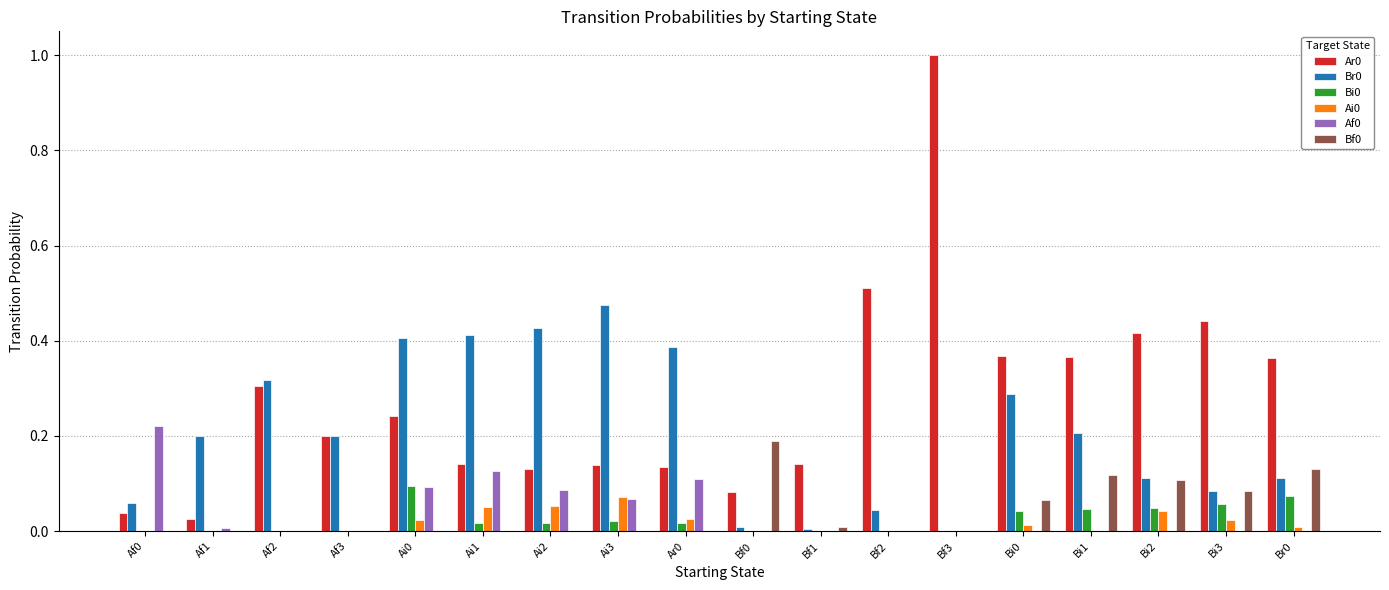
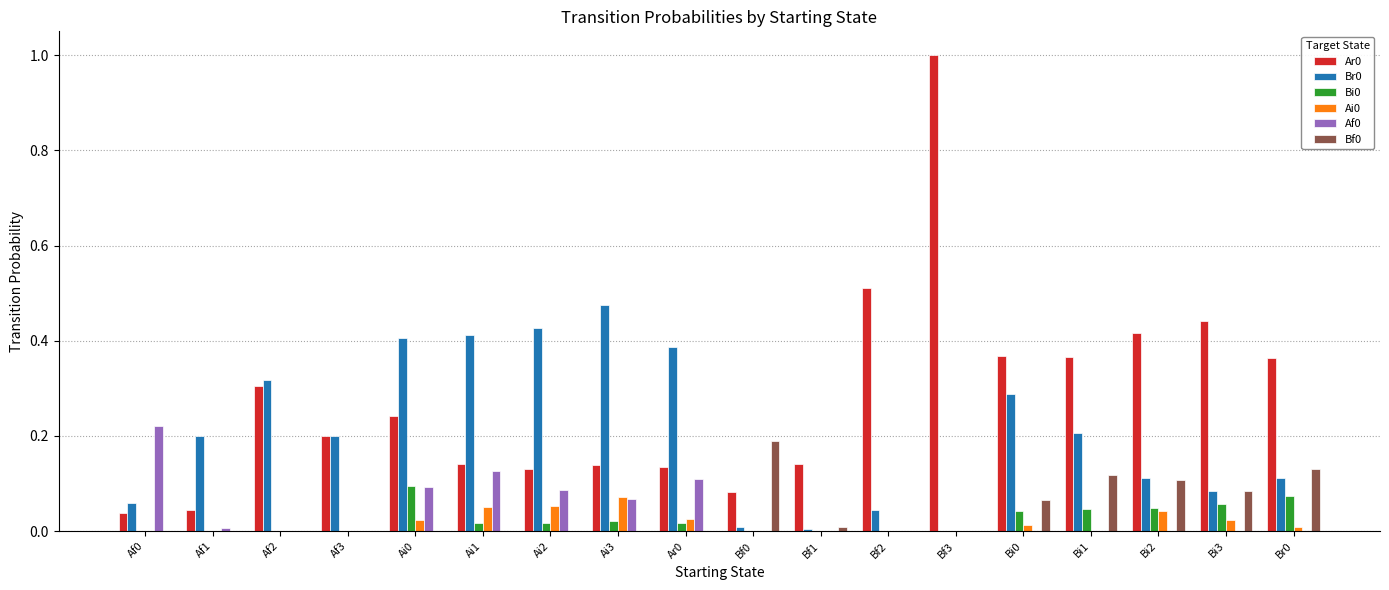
Ar0, Af1: 0.03 -> 0.04
